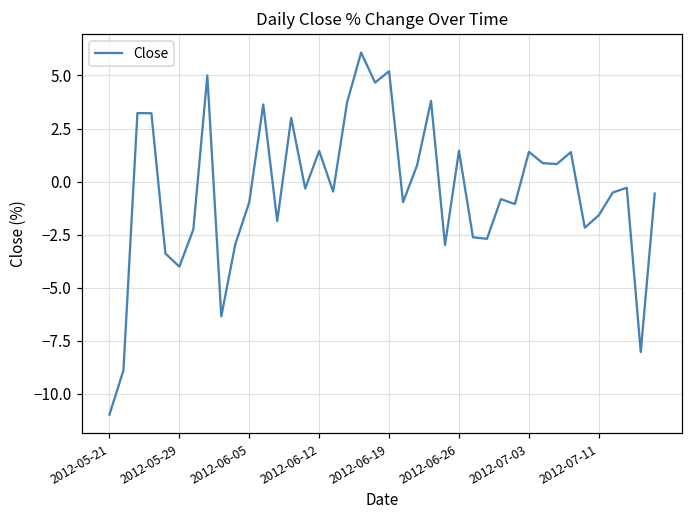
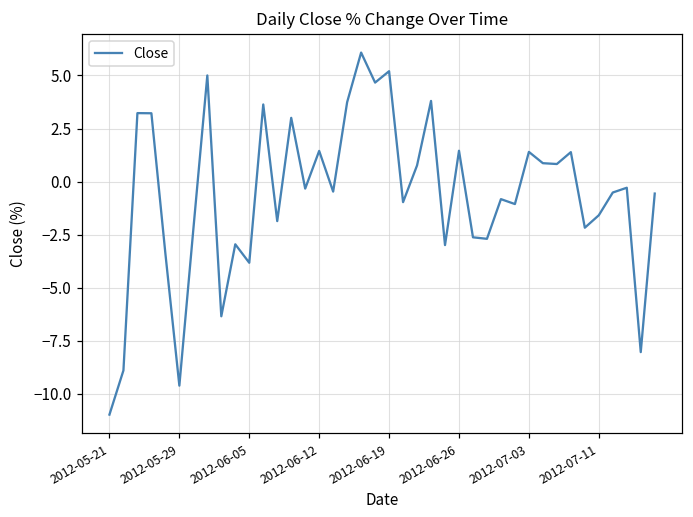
2012-05-29: -4.0 -> -9.6
2012-06-05: -1.0 -> -3.8
